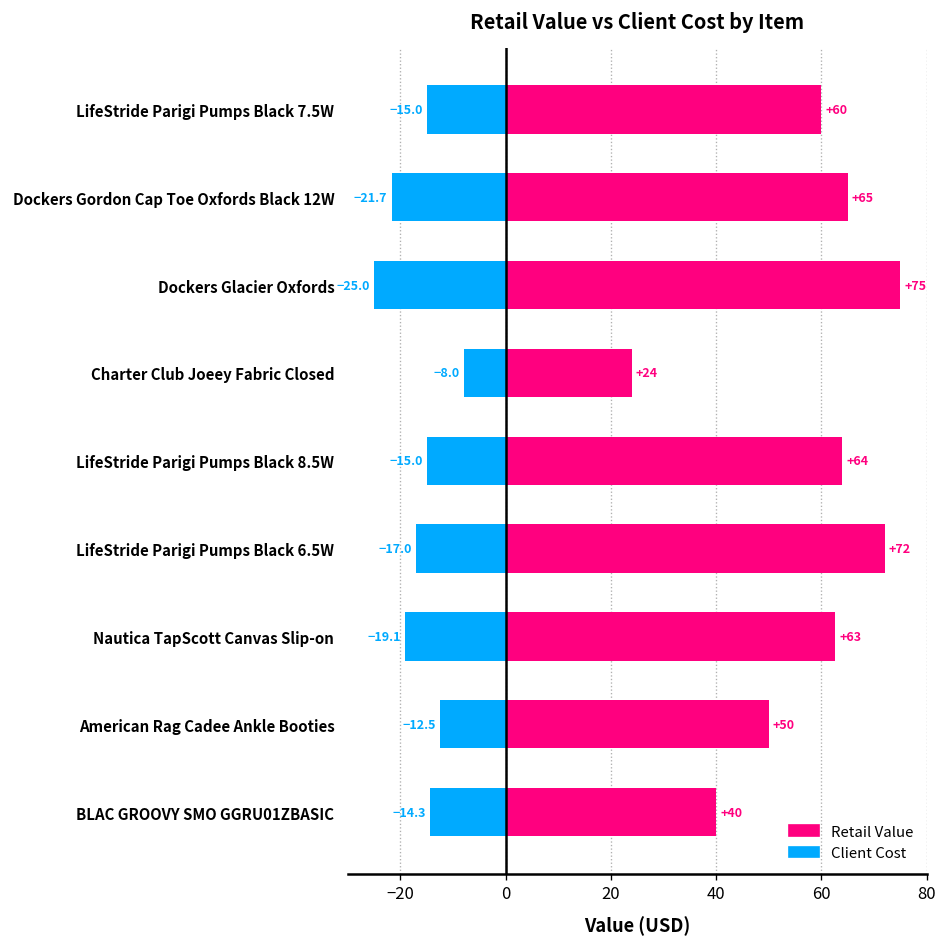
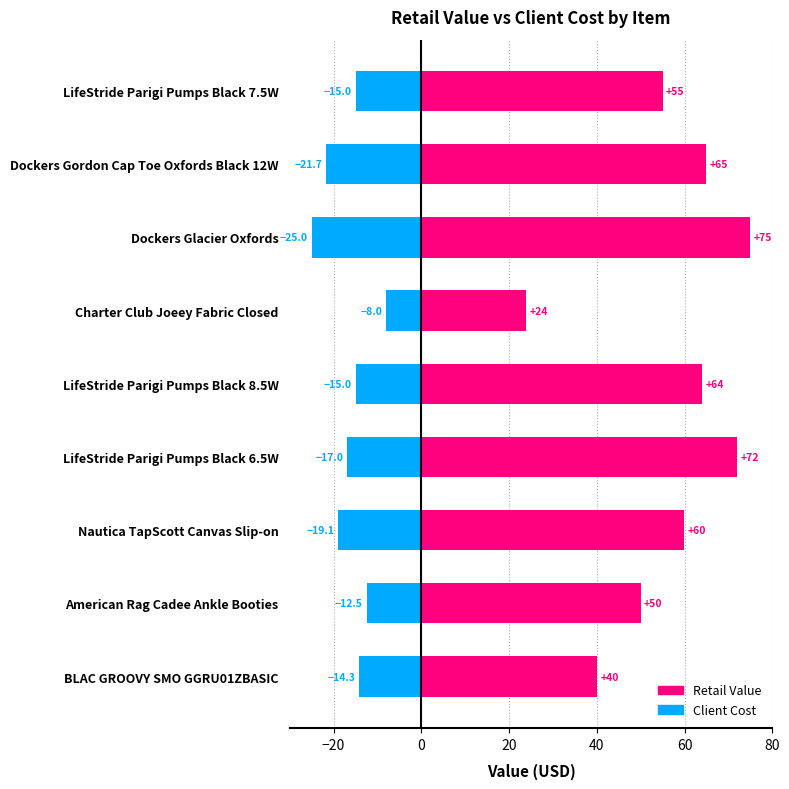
Retail Value, LifeStride Parigi Pumps Black 7.5W: +60 -> +55
Retail Value, Nautica TapScott Canvas Slip-on: +63 -> +60
